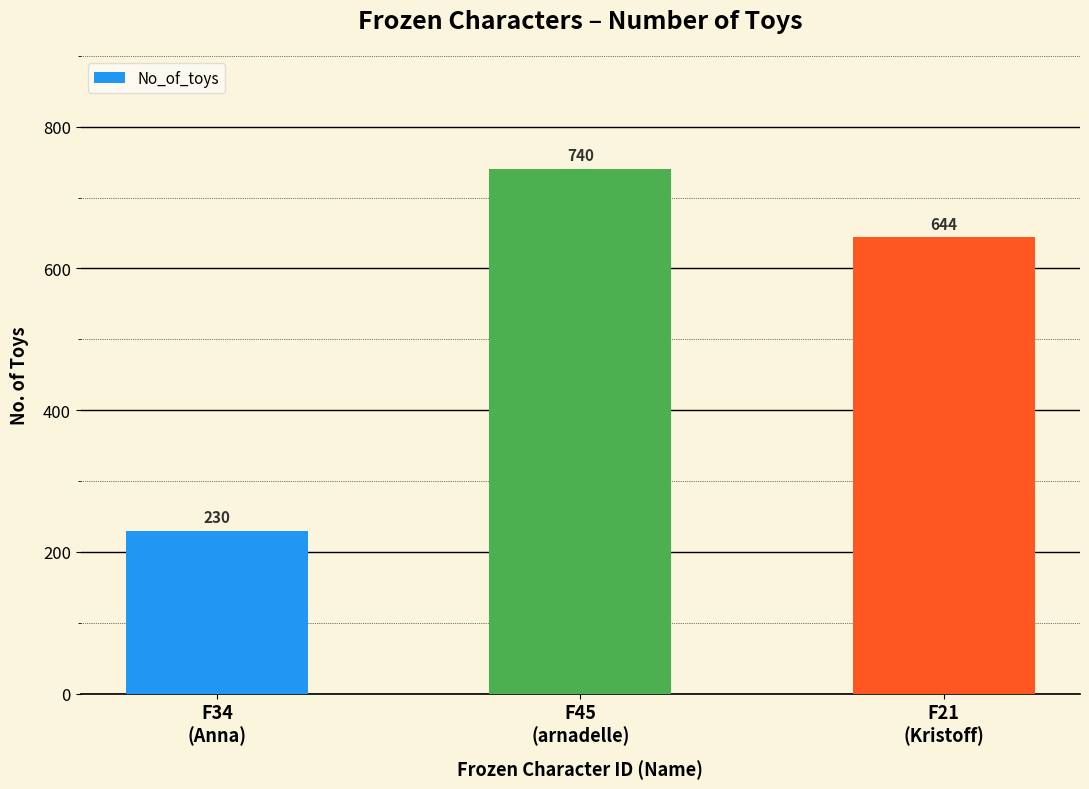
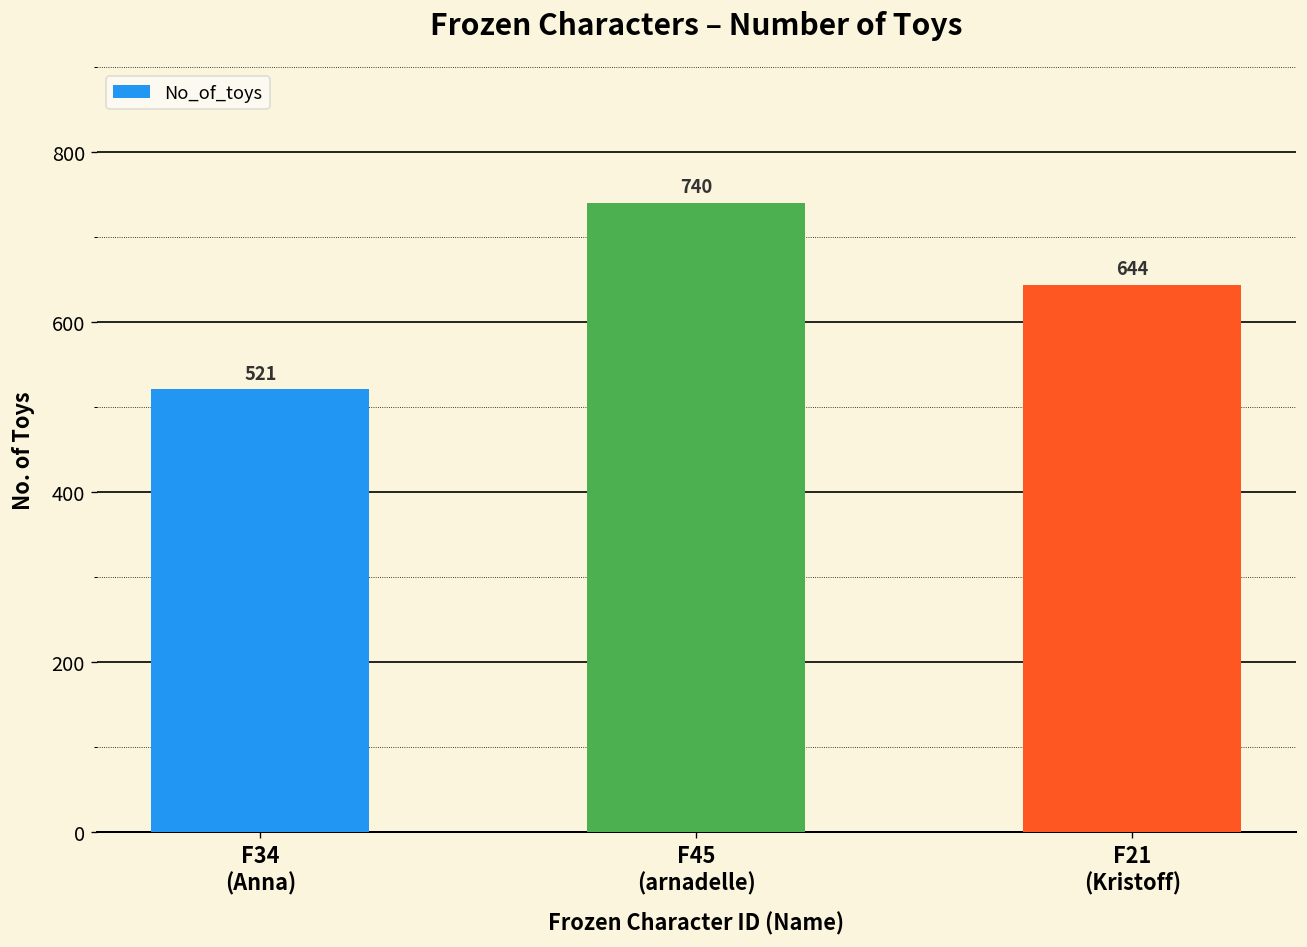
F34 (Anna): 230 -> 521
